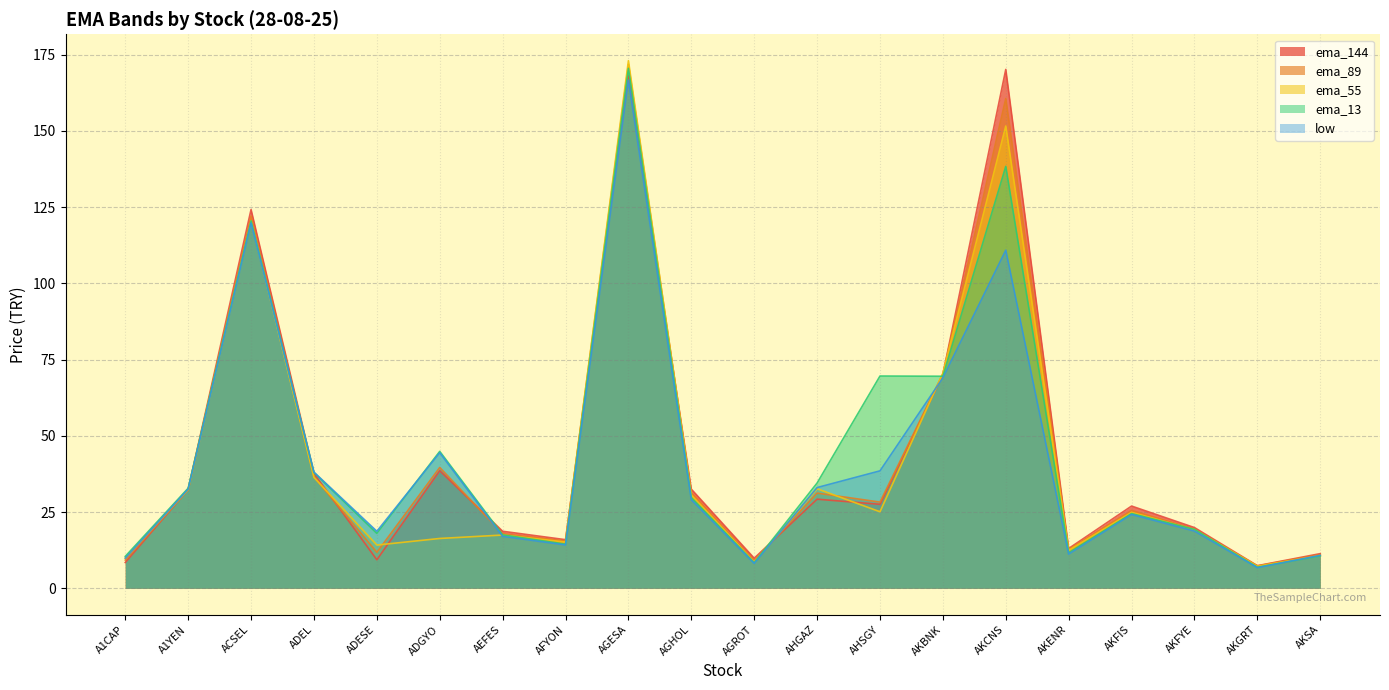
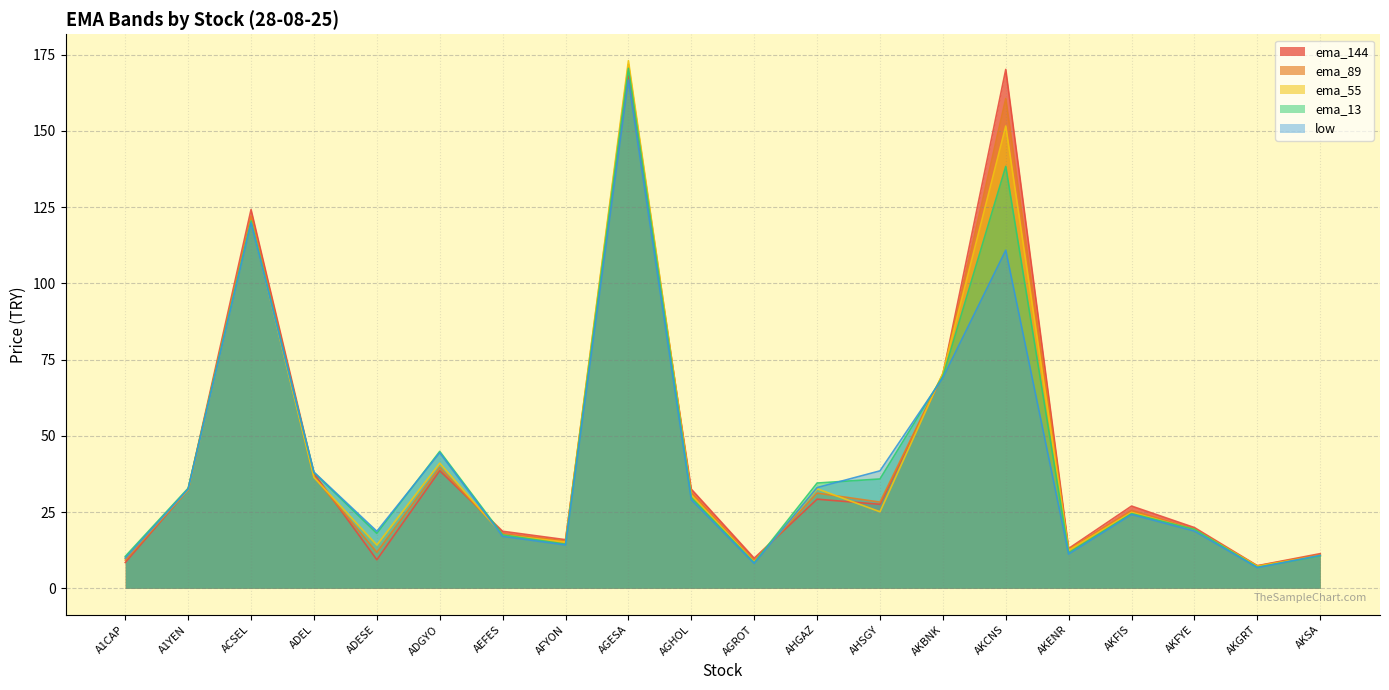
ema_55, ADGYO: 16 -> 41
ema_13, AHSGY: 70 -> 36
